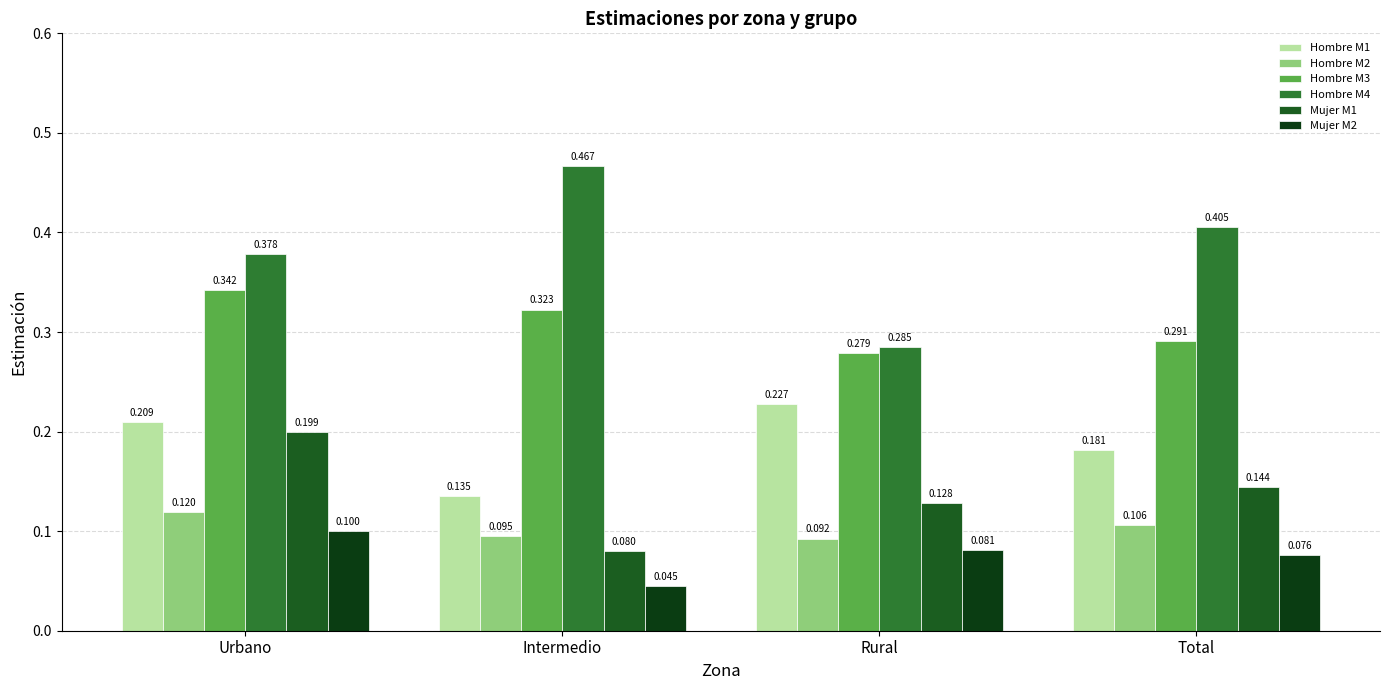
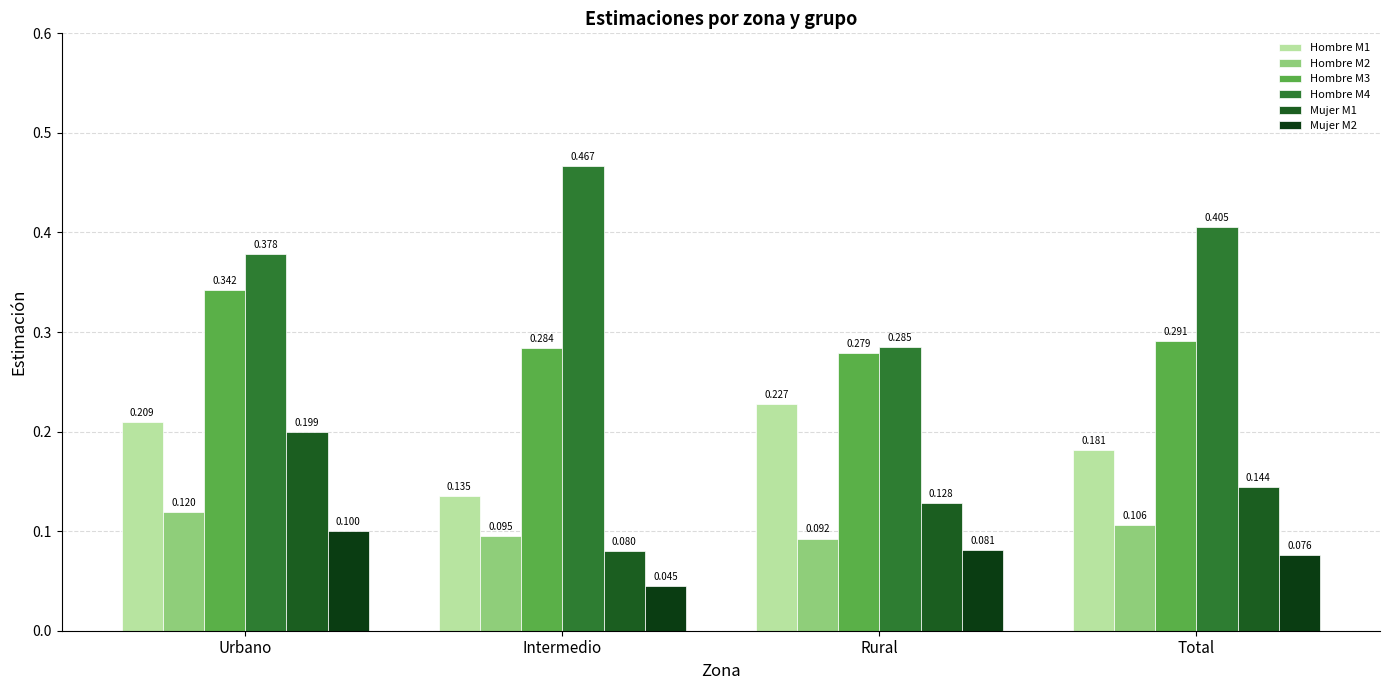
Hombre M3, Intermedio: 0.323 -> 0.284
